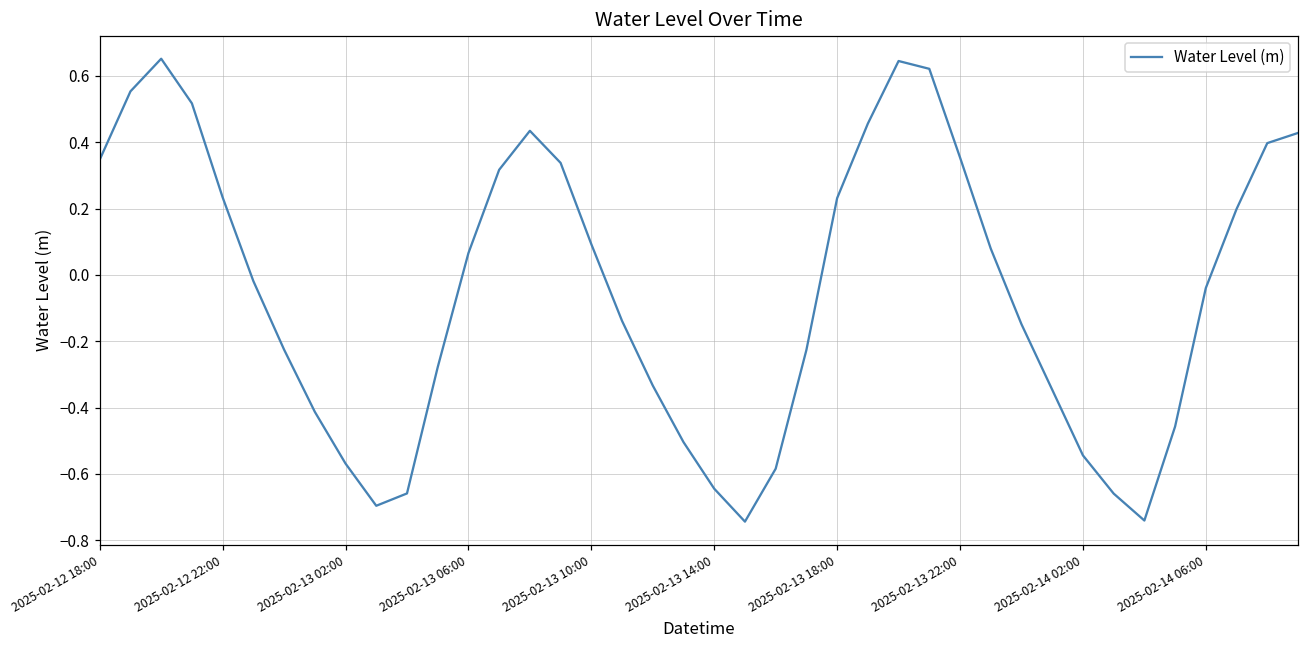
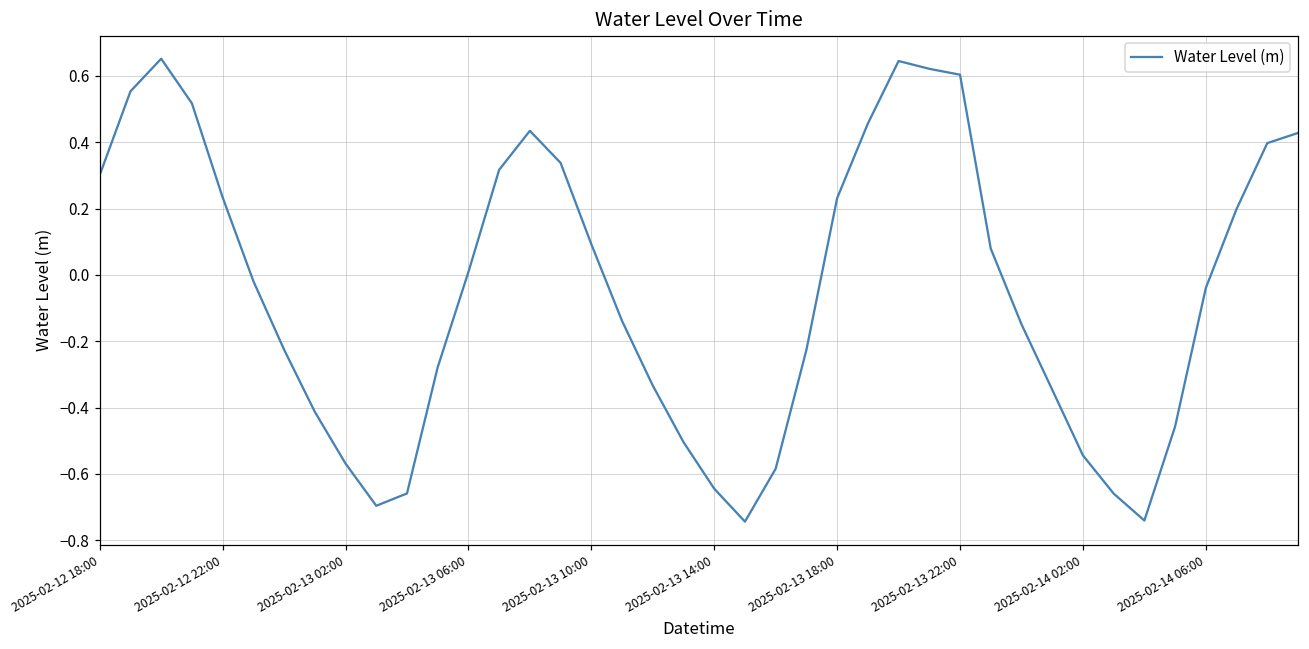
2025-02-12 18:00: 0.35 -> 0.30
2025-02-13 06:00: 0.07 -> 0.01
2025-02-13 22:00: 0.35 -> 0.60
